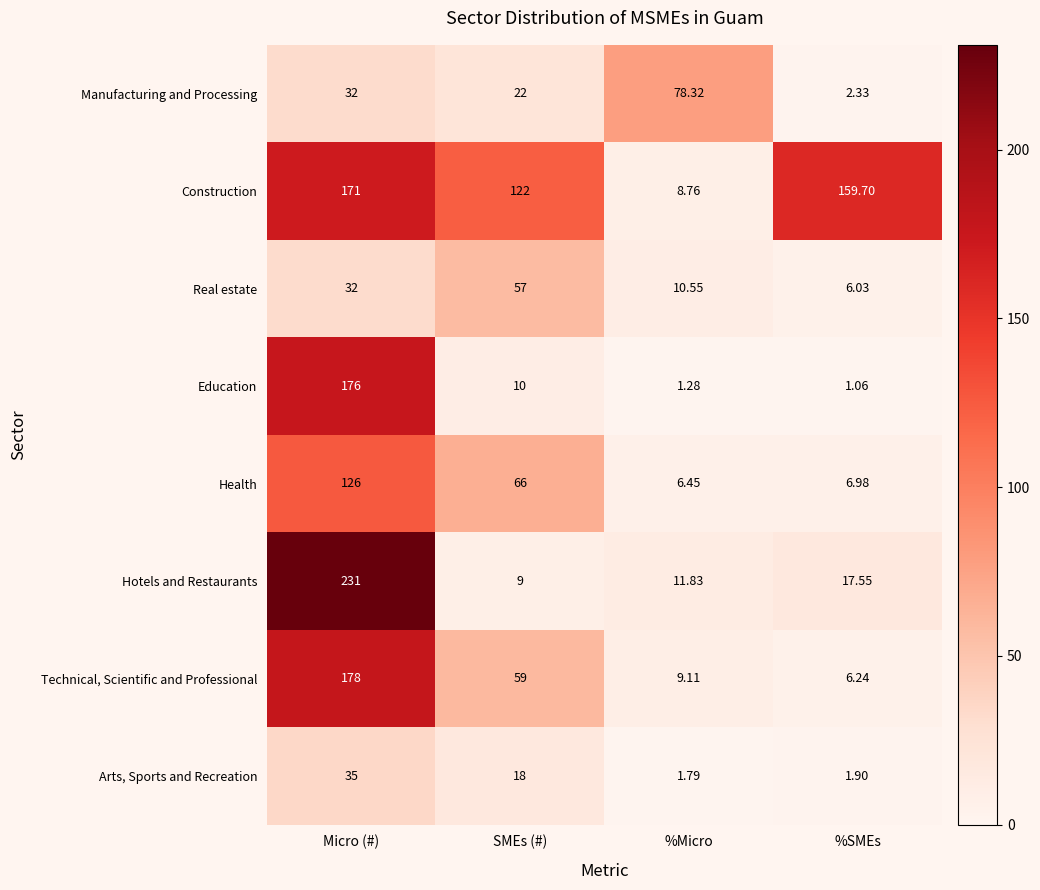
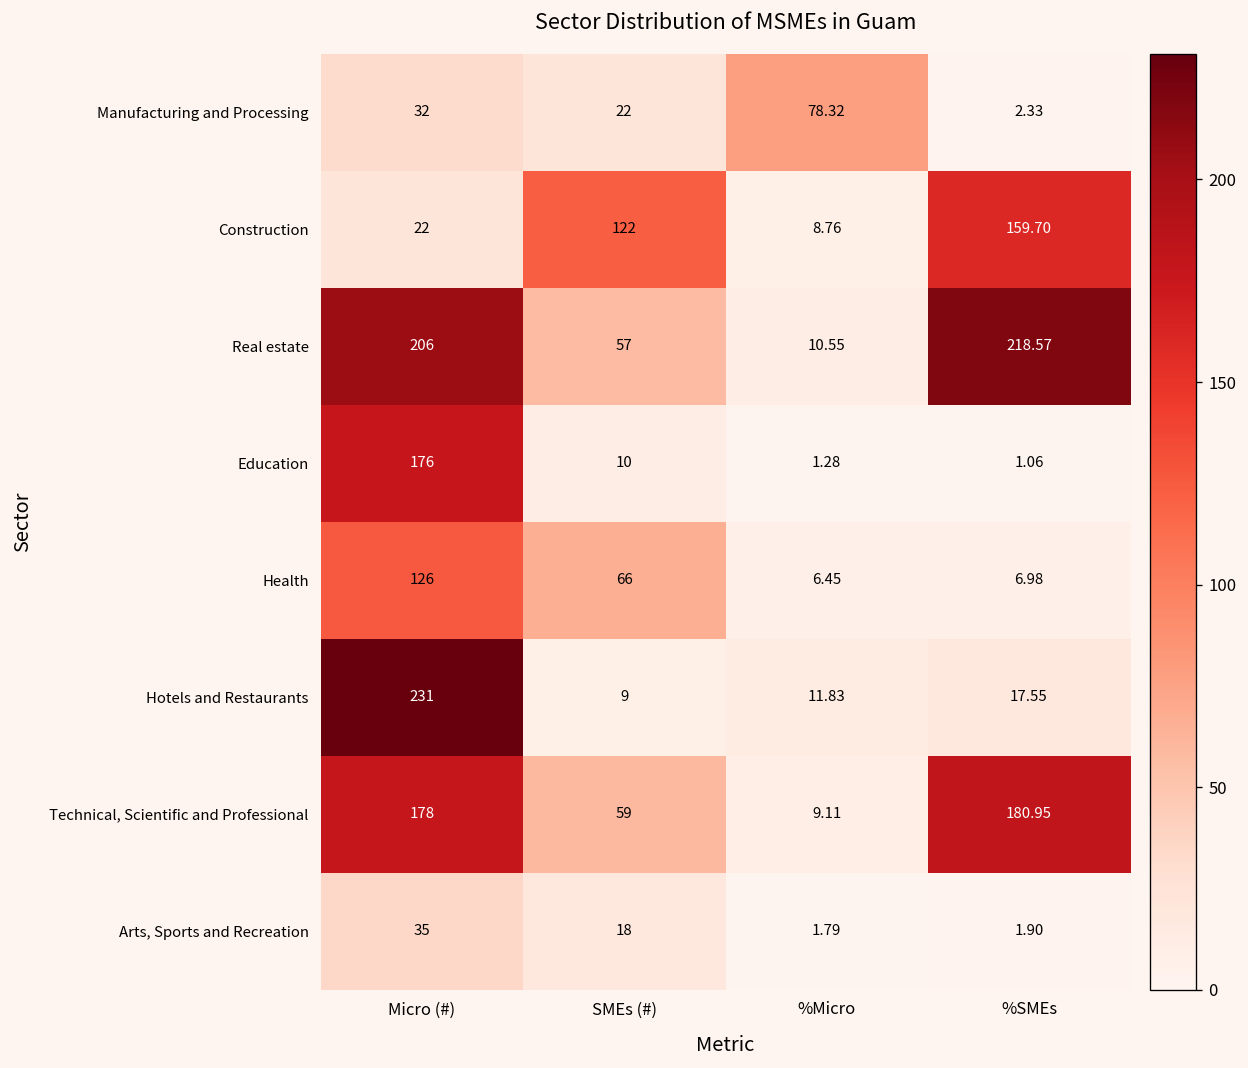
Construction, Micro (#): 171 -> 22
Real estate, Micro (#): 32 -> 206
Real estate, %SMEs: 6.03 -> 218.57
Technical, Scientific and Professional, %SMEs: 6.24 -> 180.95
